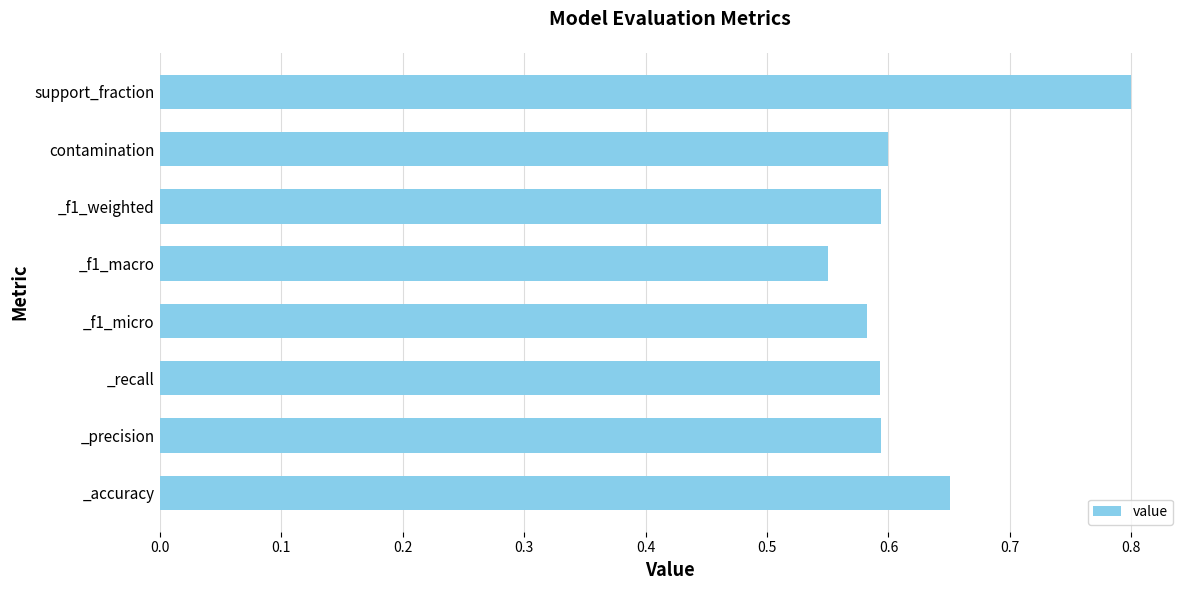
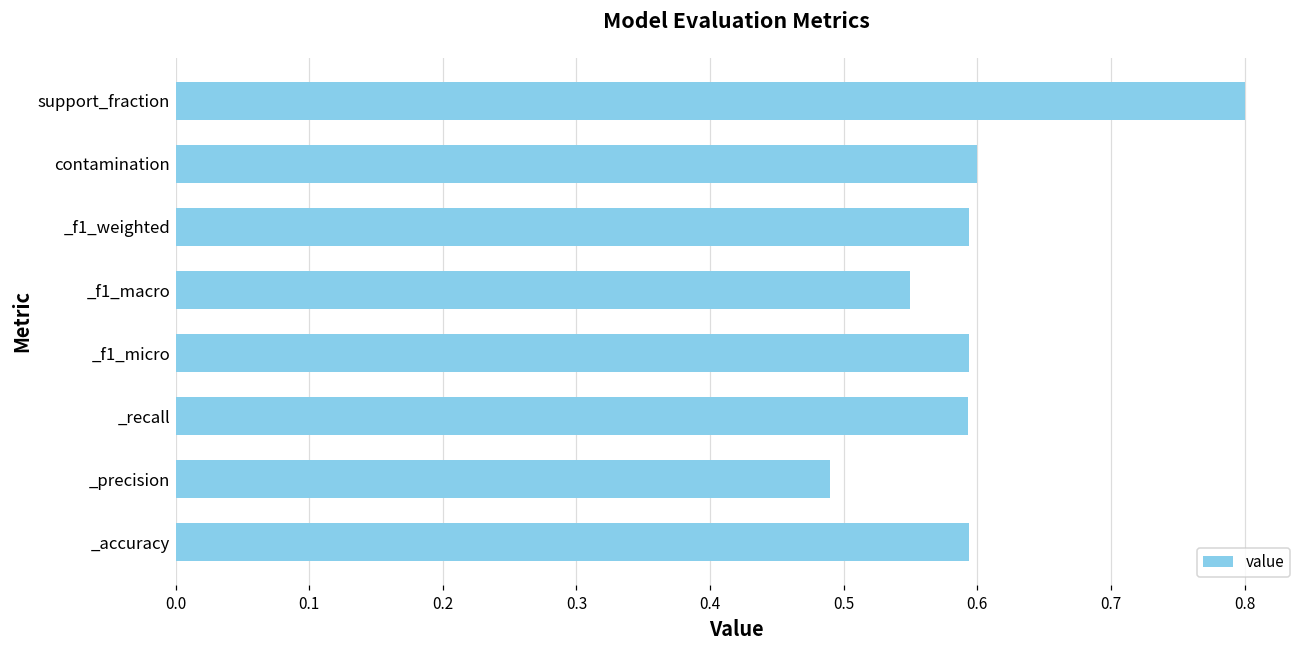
_f1_micro: 0.582 -> 0.594
_precision: 0.594 -> 0.490
_accuracy: 0.651 -> 0.594
